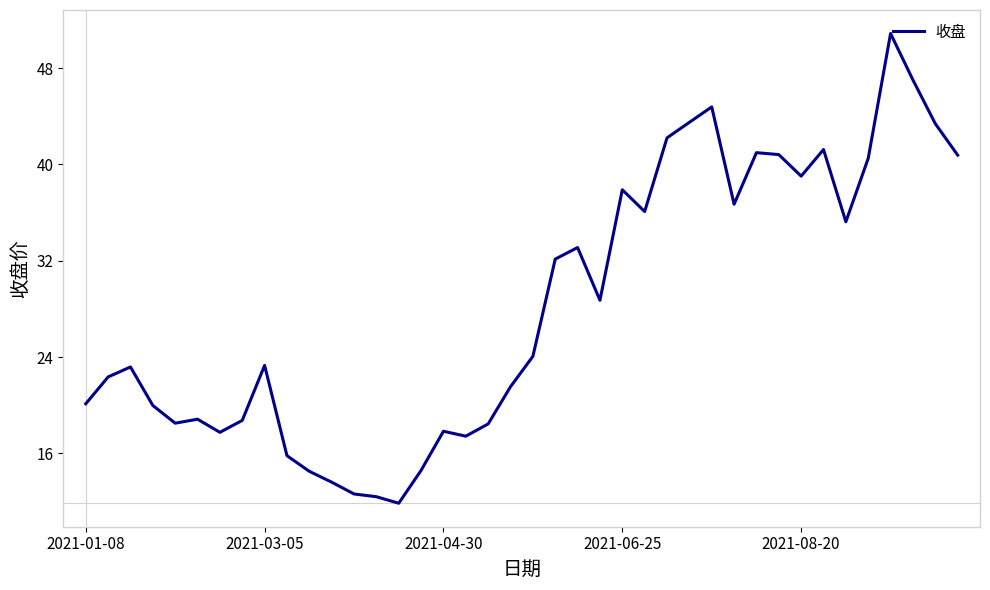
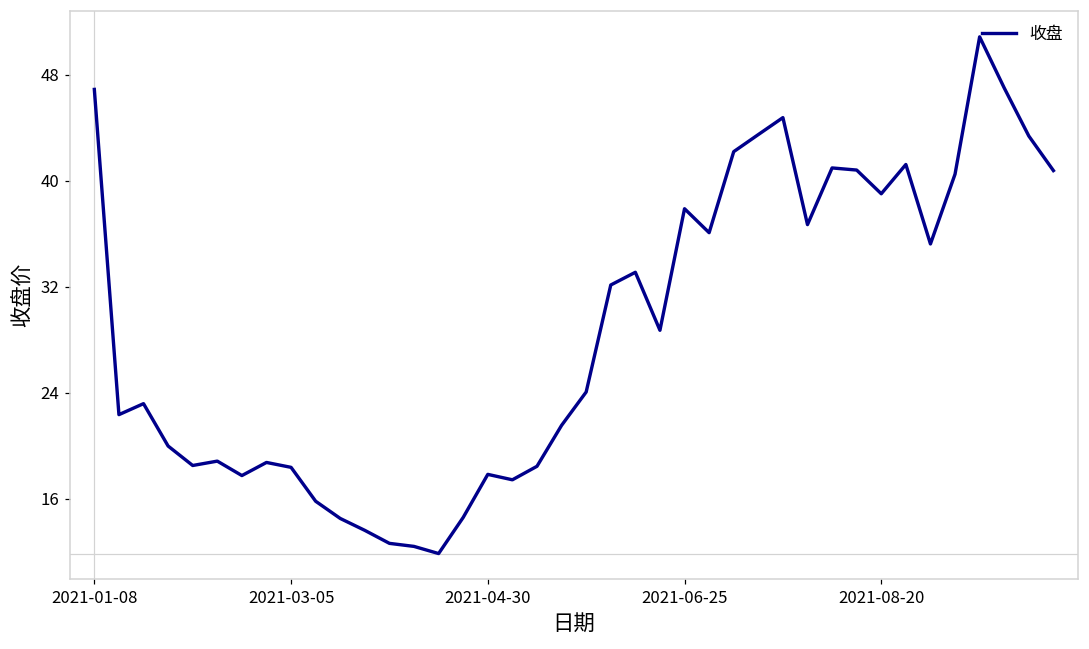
2021-01-08: 20.1 -> 46.9
2021-03-05: 23.3 -> 18.4
